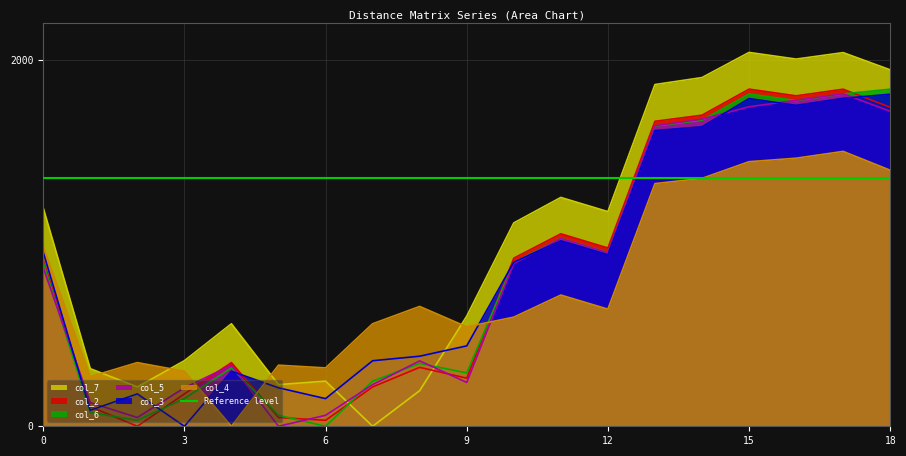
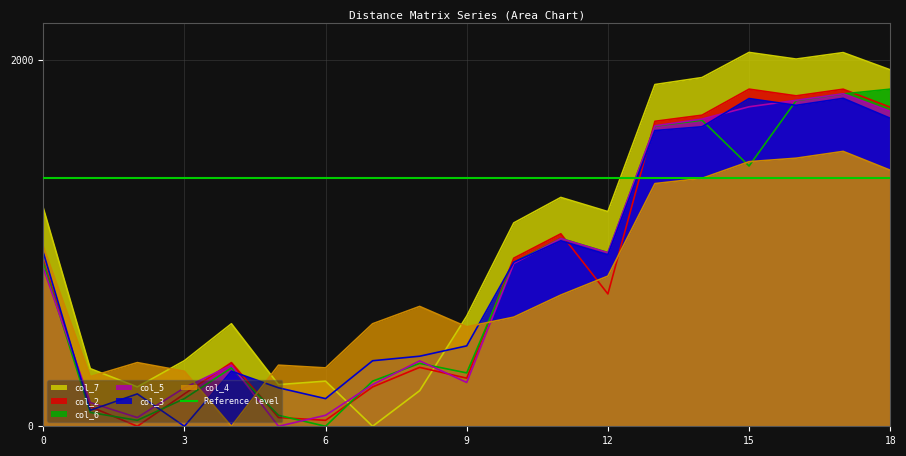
col_2, 12: 970 -> 720
col_4, 12: 640 -> 820
col_6, 15: 1820 -> 1420
col_3, 18: 1810 -> 1680
